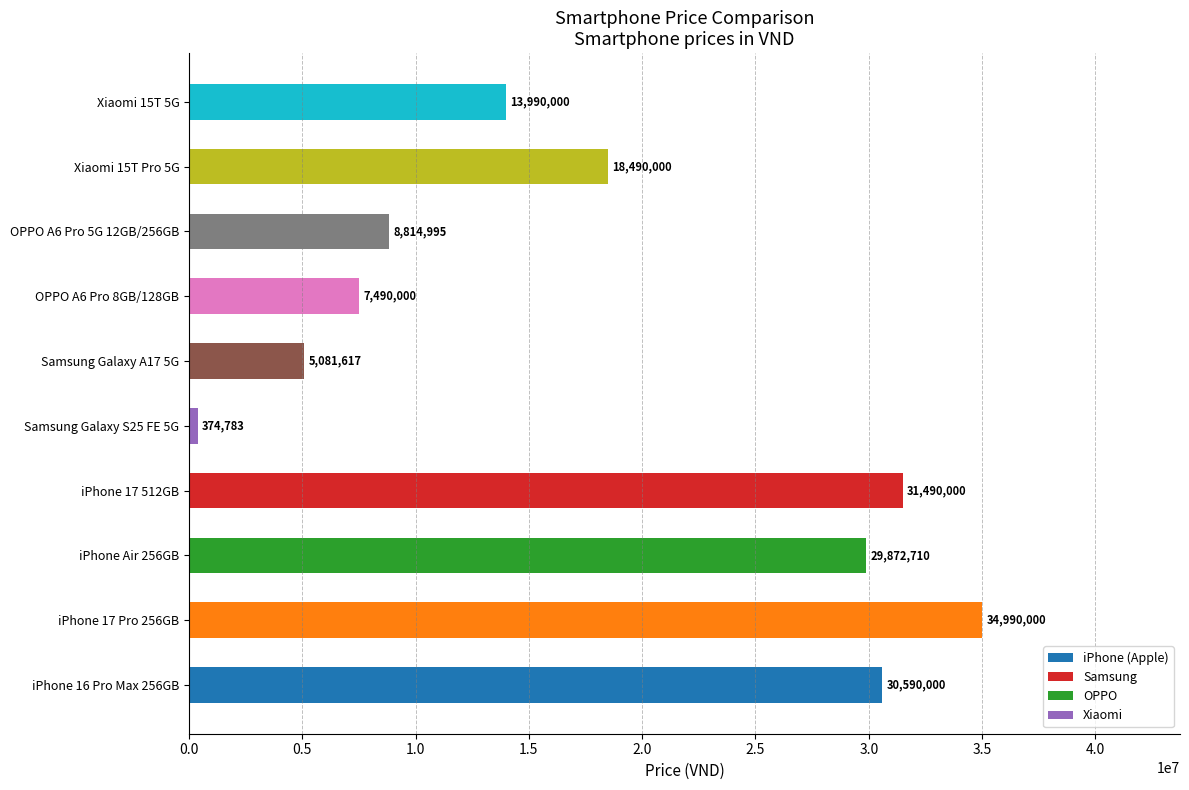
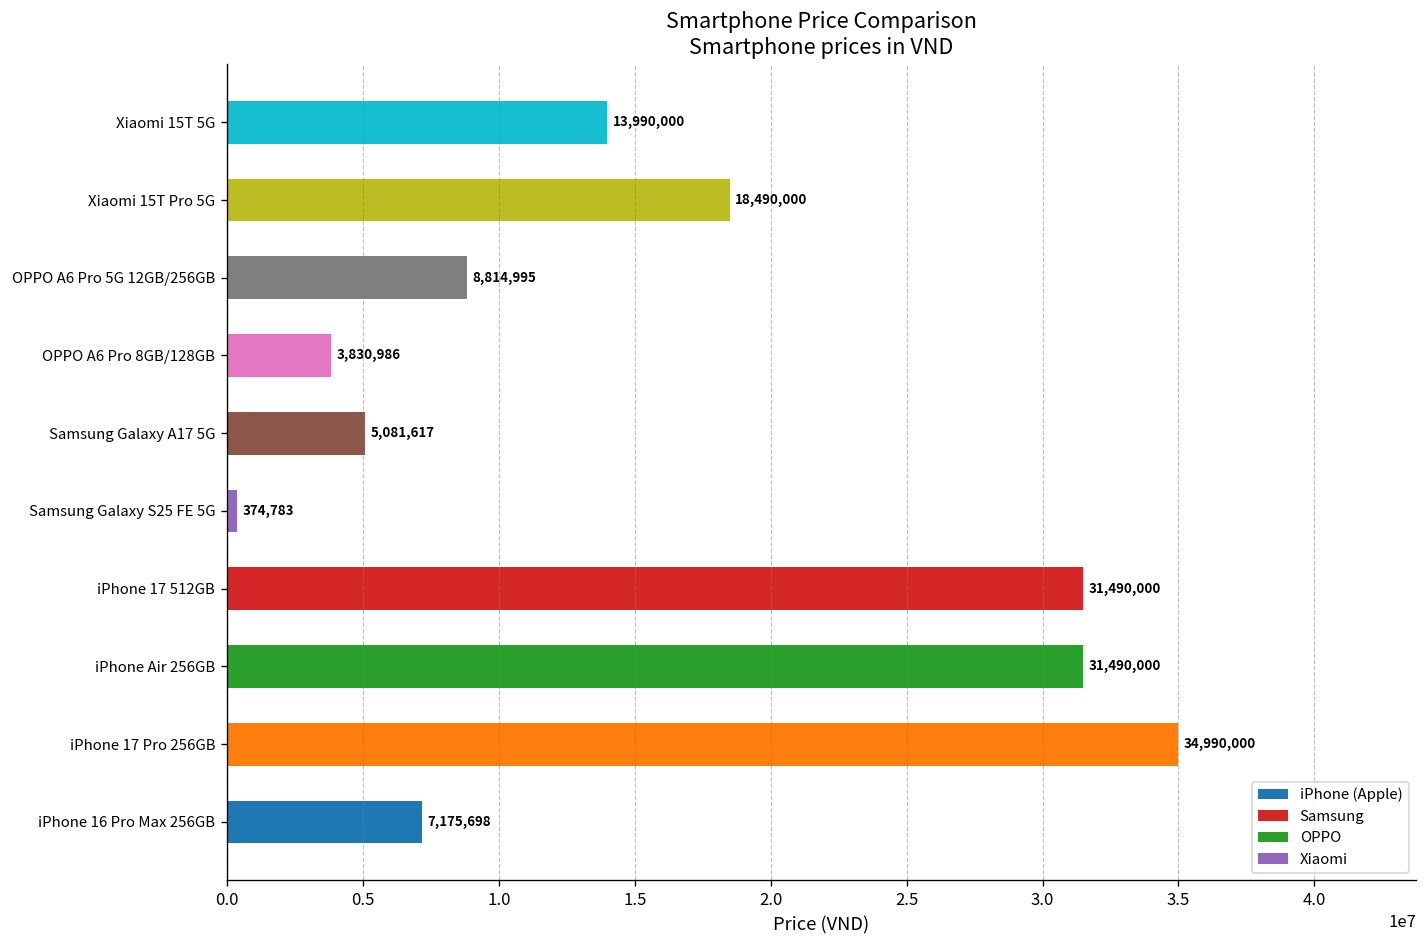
OPPO A6 Pro 8GB/128GB: 7,490,000 -> 3,830,986
iPhone Air 256GB: 29,872,710 -> 31,490,000
iPhone 16 Pro Max 256GB: 30,590,000 -> 7,175,698
